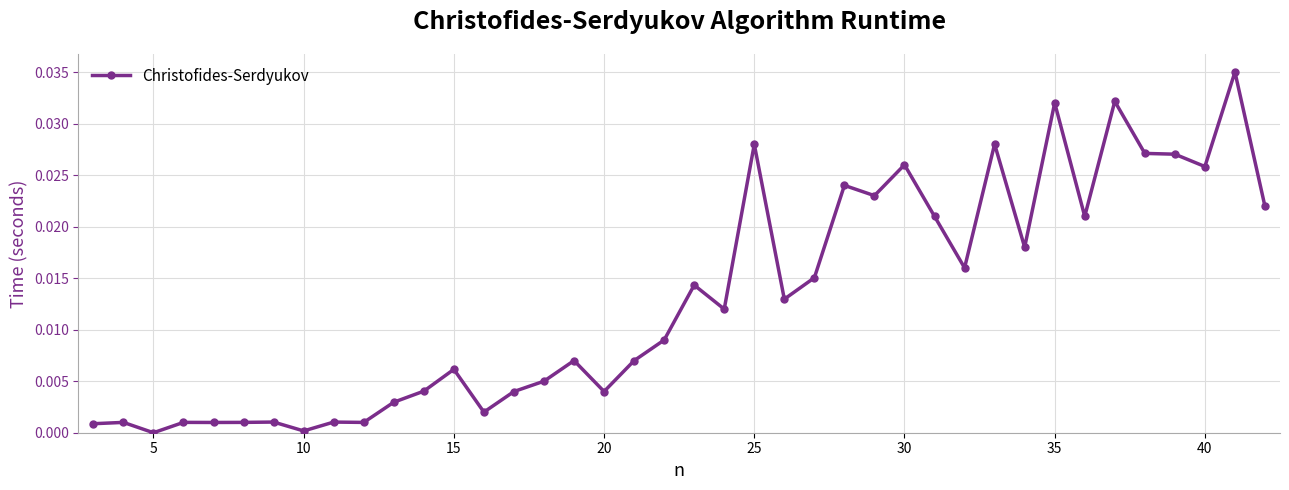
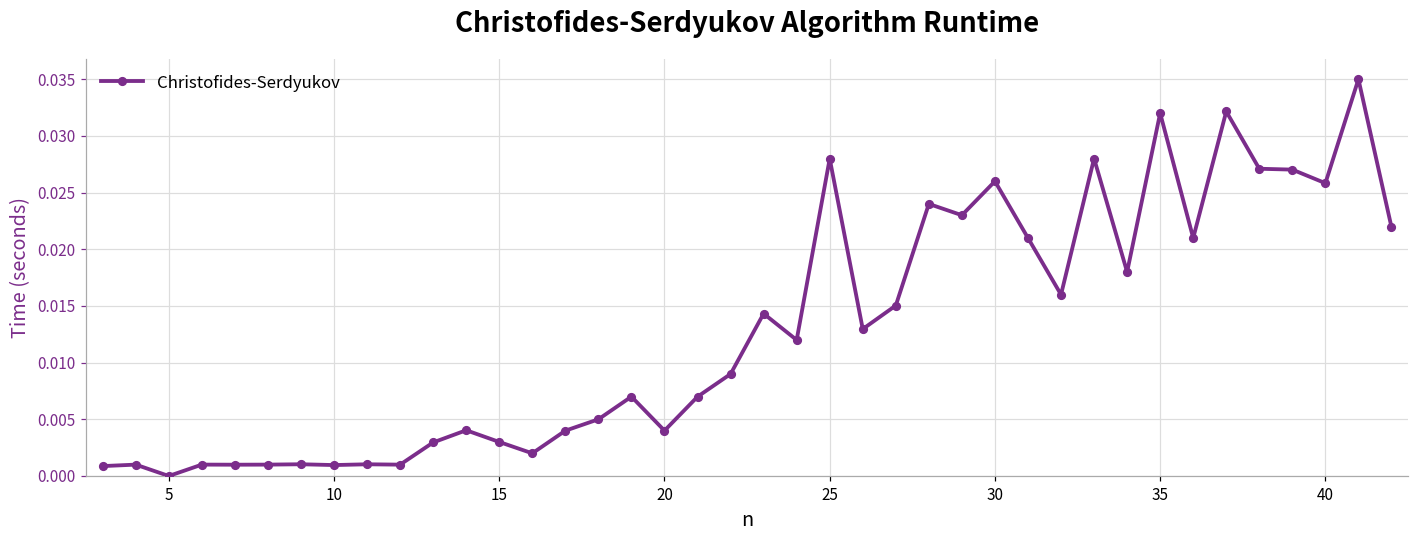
10: 0.0002 -> 0.0010
15: 0.0062 -> 0.0030
